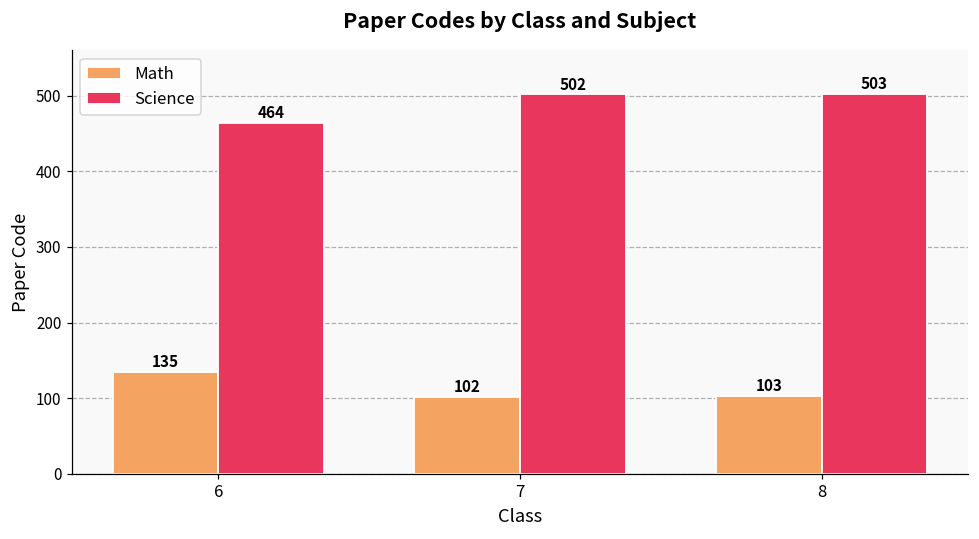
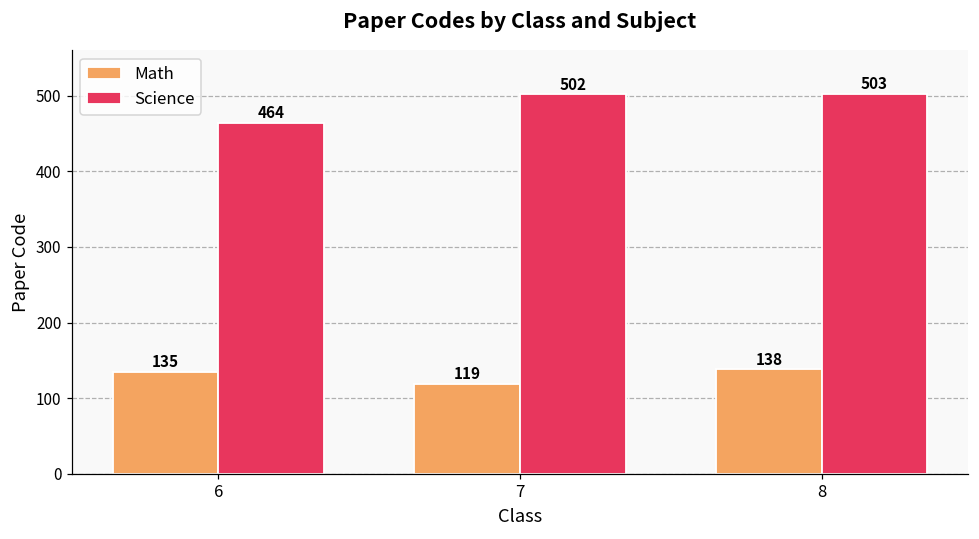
Math, 7: 102 -> 119
Math, 8: 103 -> 138
